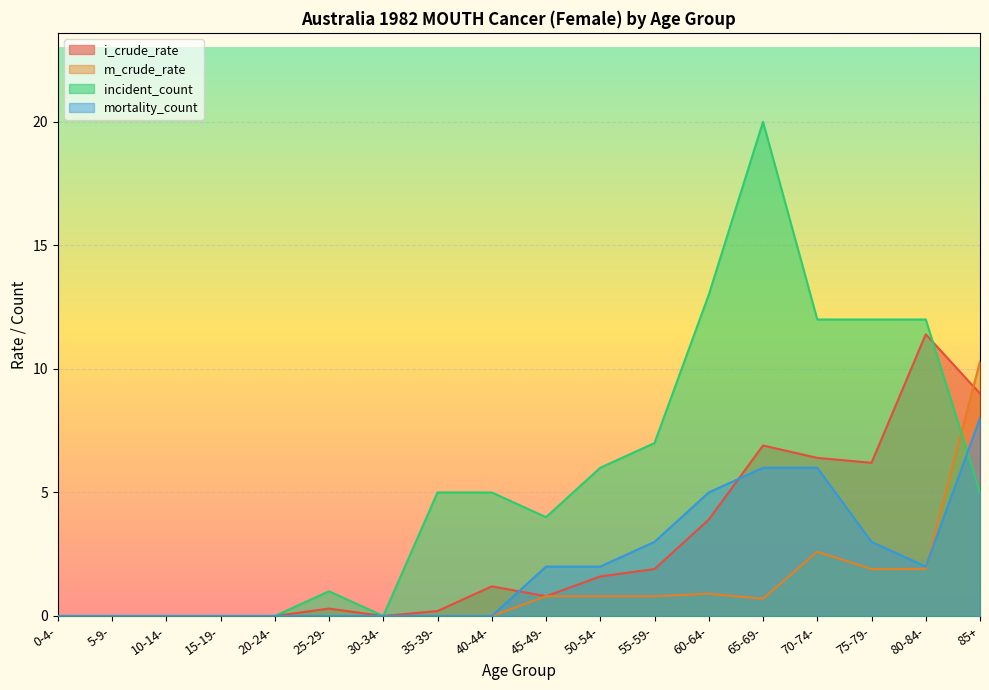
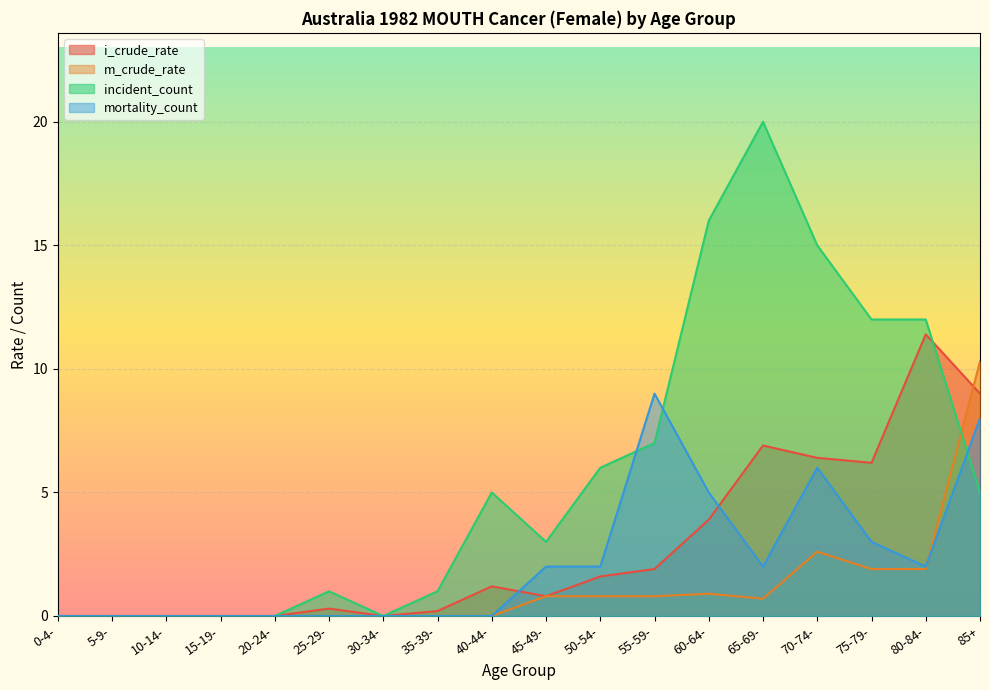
incident_count, 35-39-: 5 -> 1
incident_count, 45-49-: 4 -> 3
mortality_count, 55-59-: 3 -> 9
incident_count, 60-64-: 13 -> 16
mortality_count, 65-69-: 6 -> 2
incident_count, 70-74-: 12 -> 15
